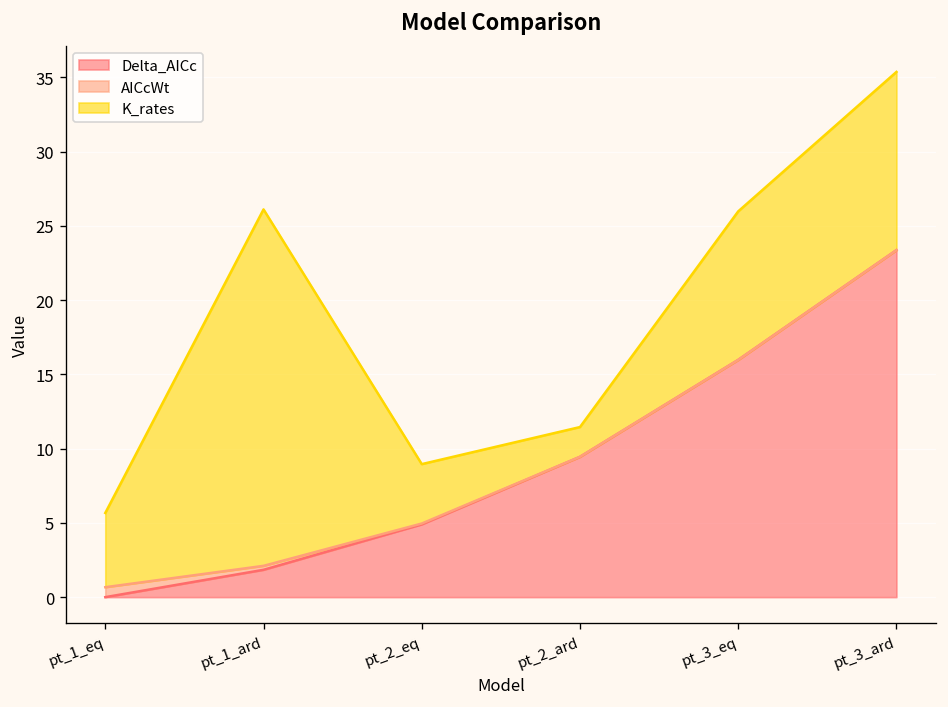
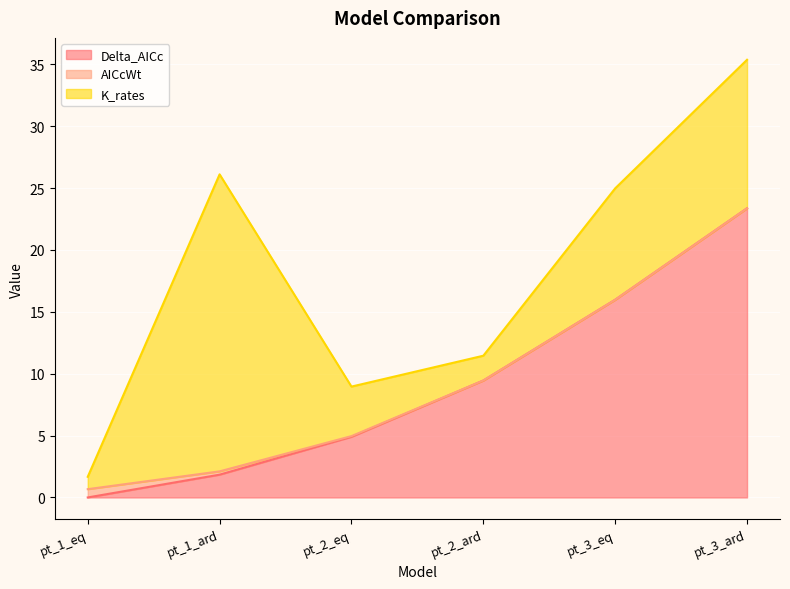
K_rates, pt_1_eq: 5 -> 1
K_rates, pt_3_eq: 10 -> 9
